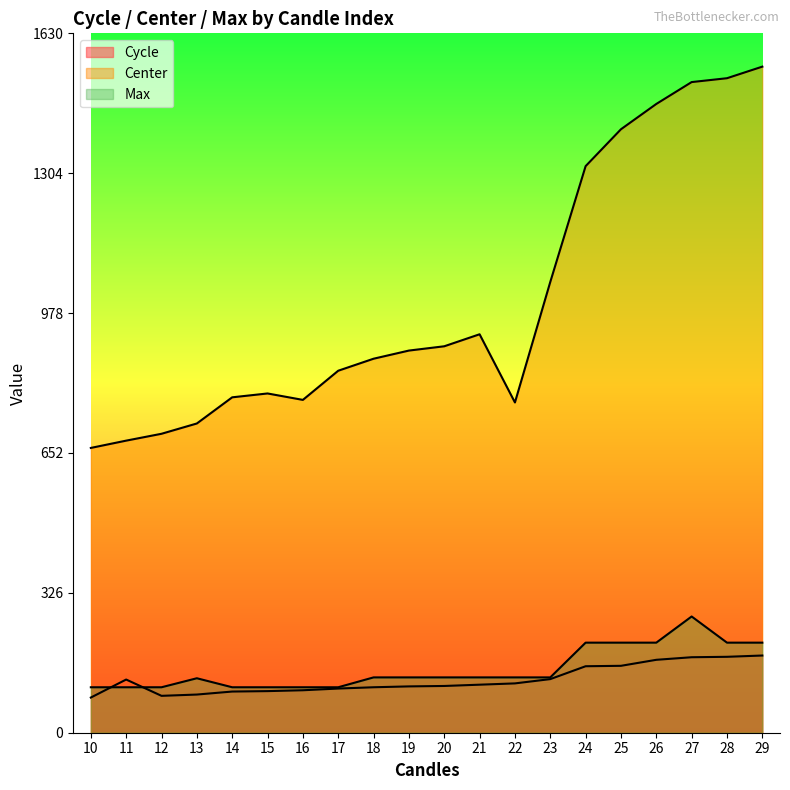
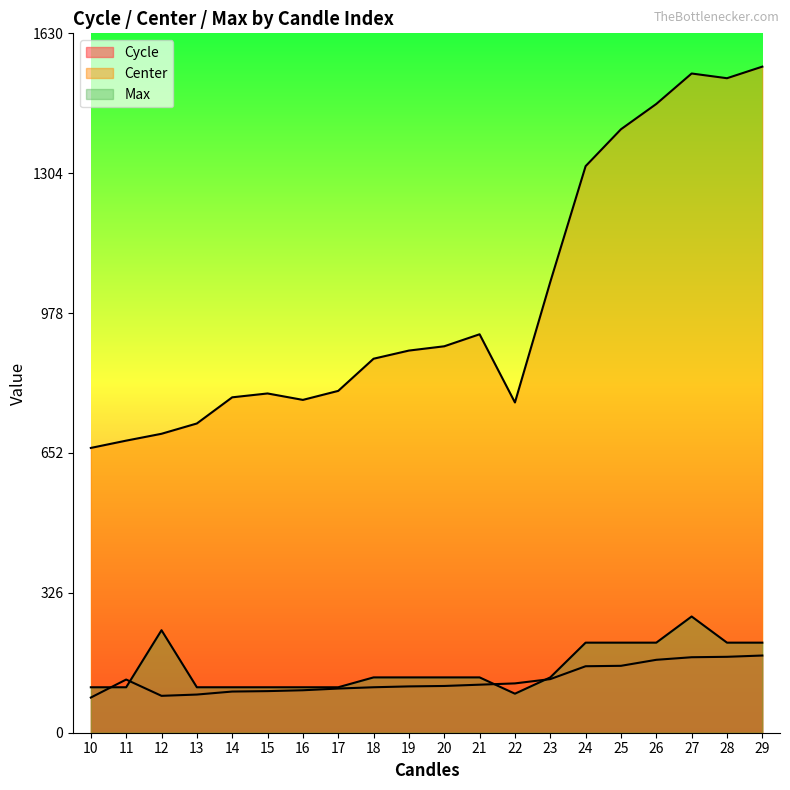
Max, 12: 110 -> 240
Max, 13: 130 -> 110
Center, 17: 840 -> 800
Max, 22: 130 -> 90
Center, 27: 1520 -> 1540
